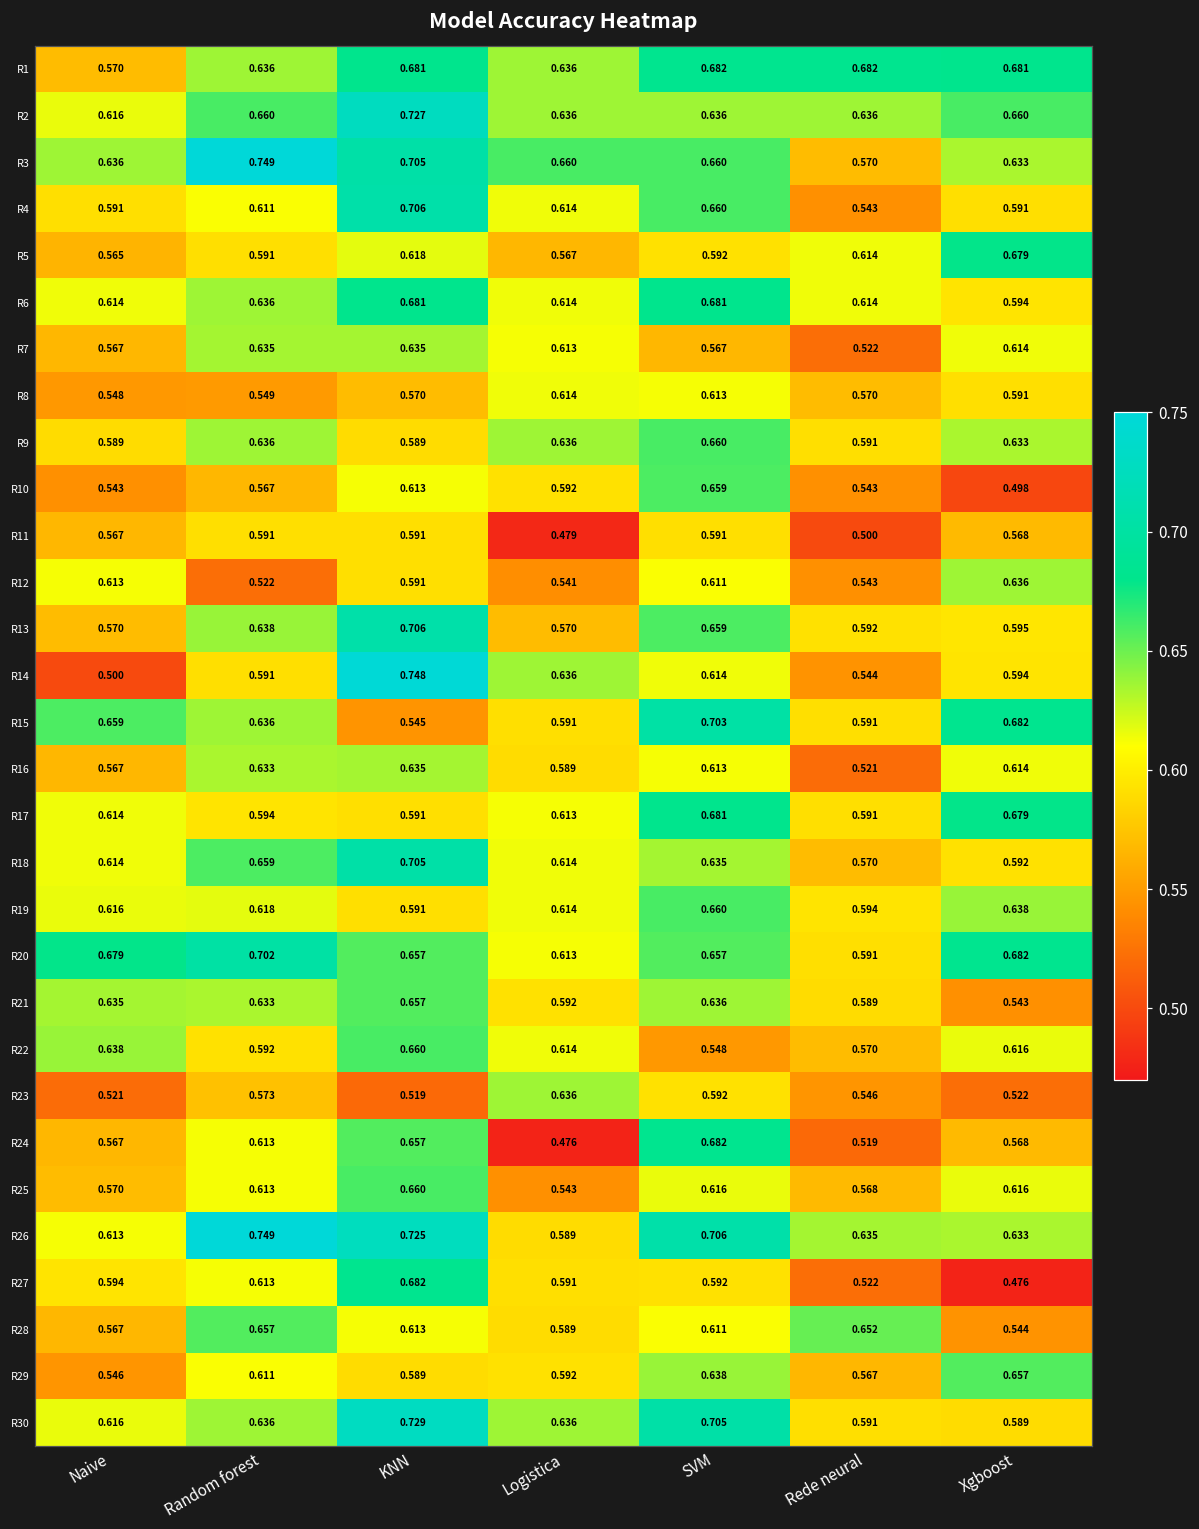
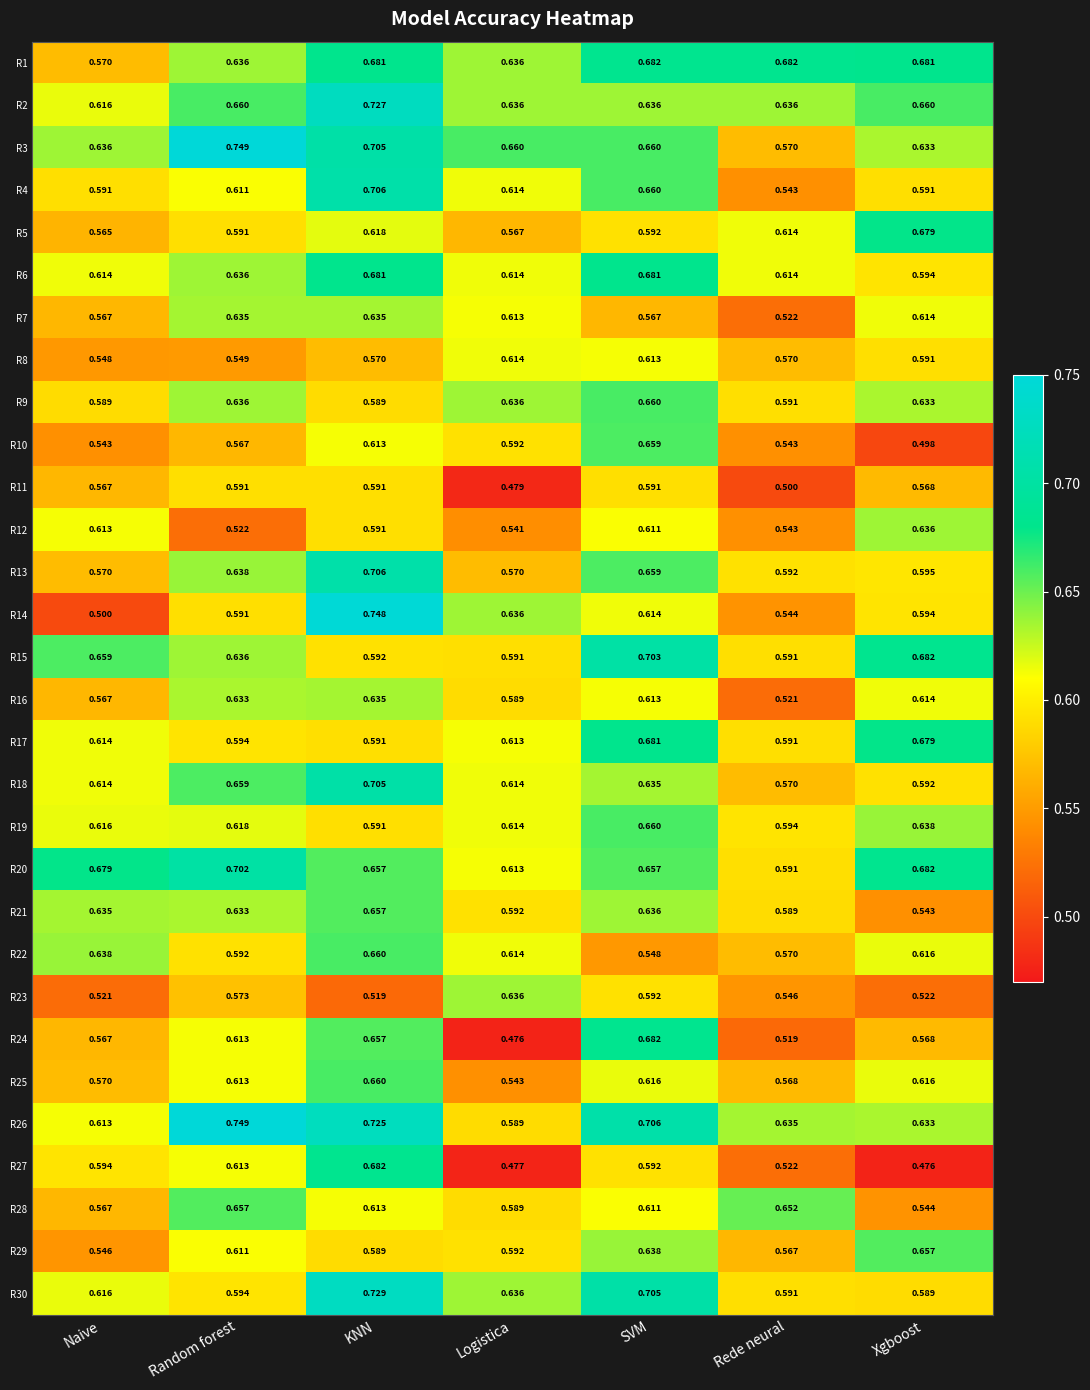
R15, KNN: 0.545 -> 0.592
R27, Logistica: 0.591 -> 0.477
R30, Random forest: 0.636 -> 0.594
